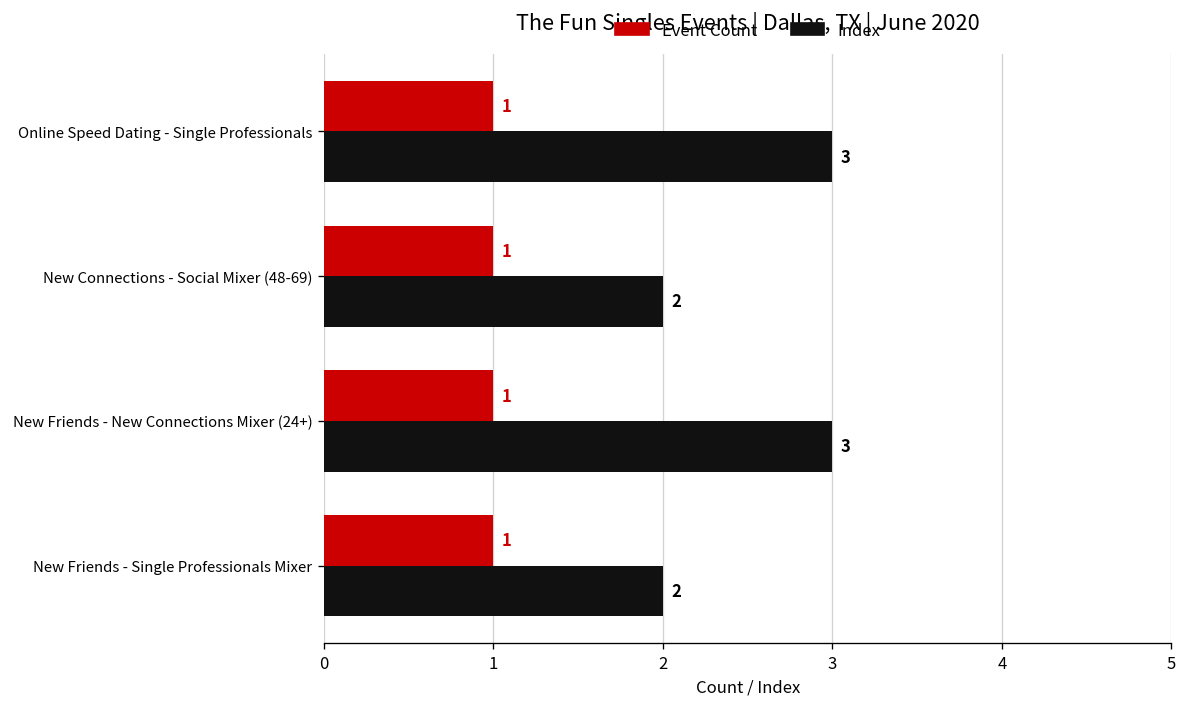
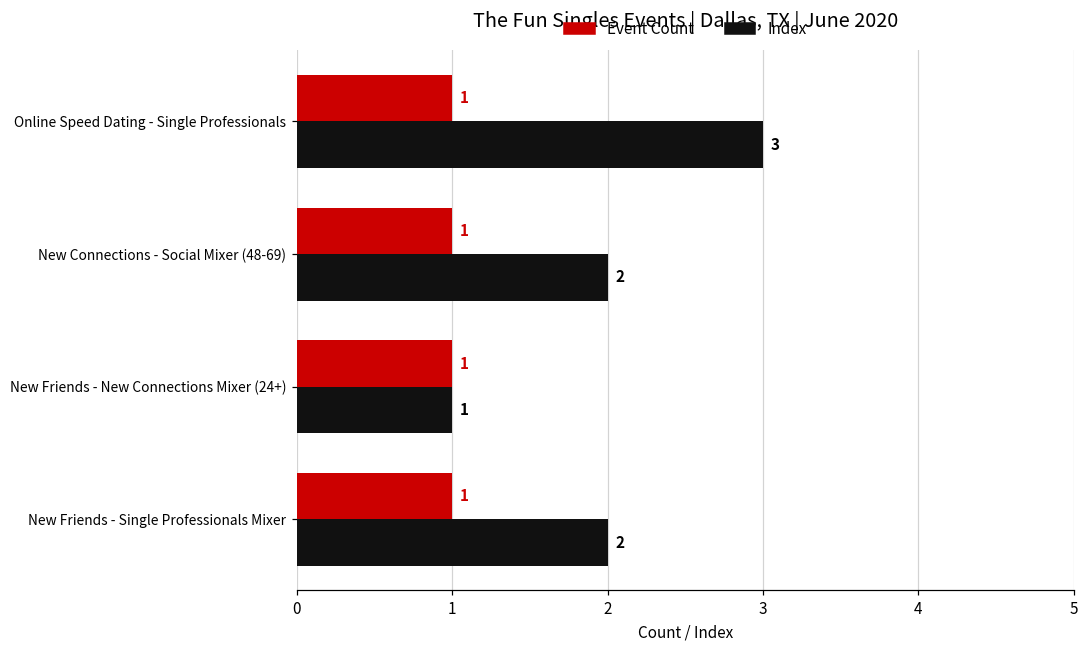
Index, New Friends - New Connections Mixer (24+): 3 -> 1
